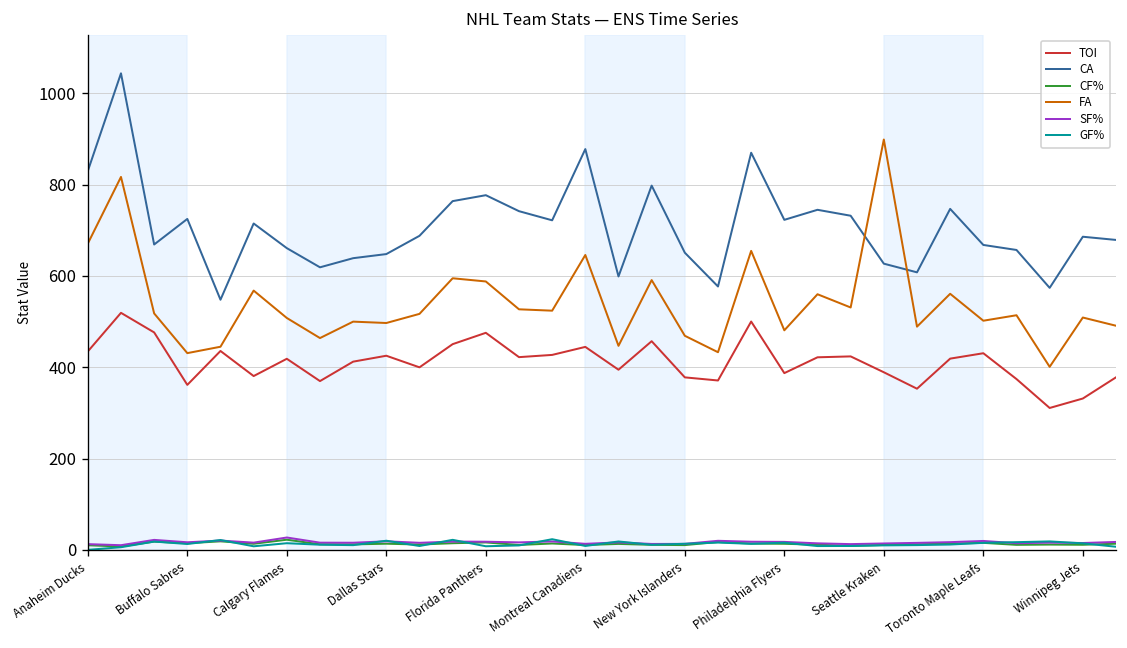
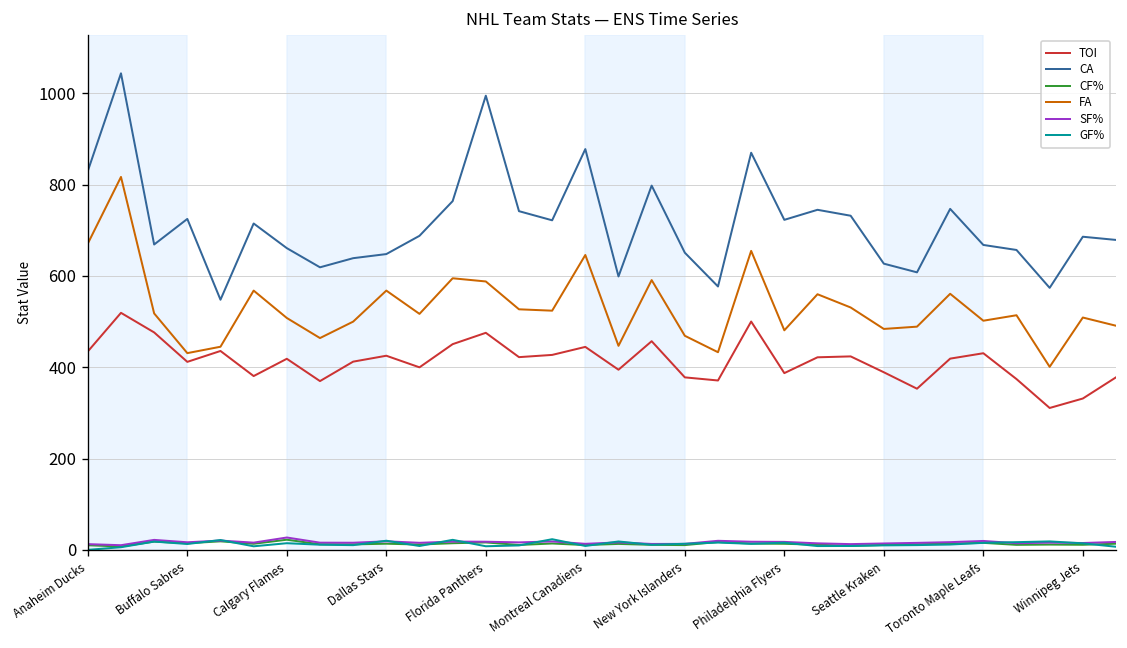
TOI, Buffalo Sabres: 360 -> 410
FA, Dallas Stars: 500 -> 570
CA, Florida Panthers: 780 -> 1000
FA, Seattle Kraken: 900 -> 480
